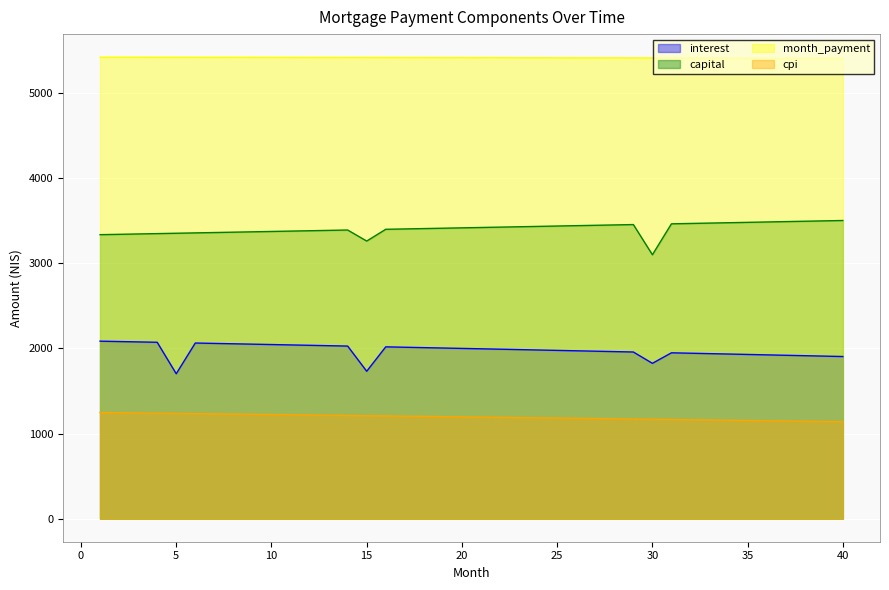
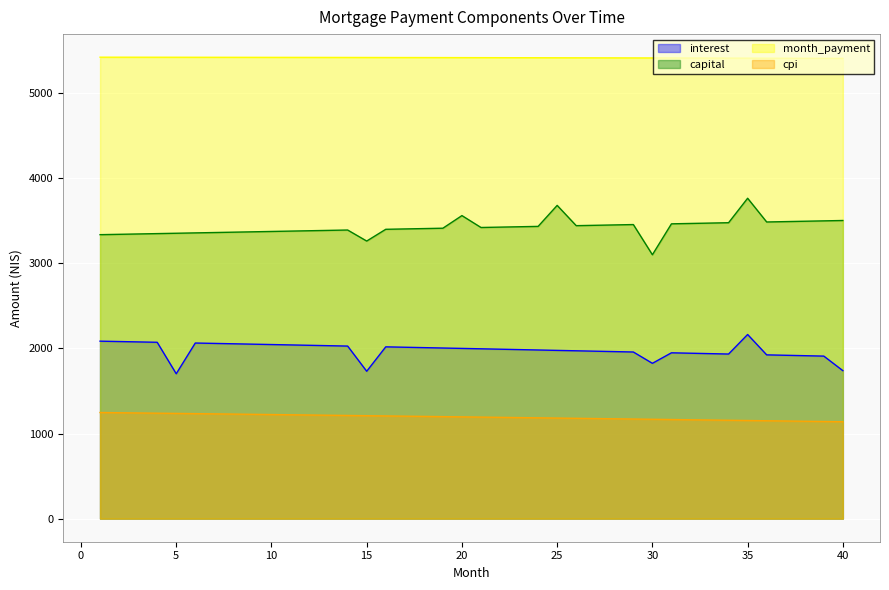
capital, 20: 3400 -> 3600
capital, 25: 3400 -> 3700
interest, 35: 1900 -> 2200
capital, 35: 3500 -> 3800
interest, 40: 1900 -> 1700
